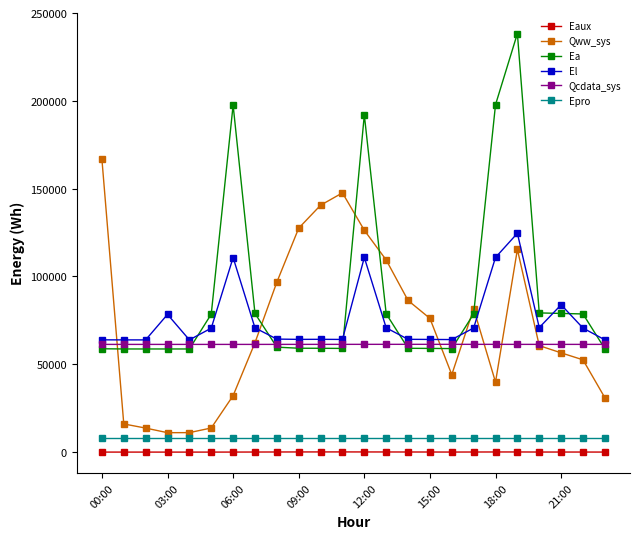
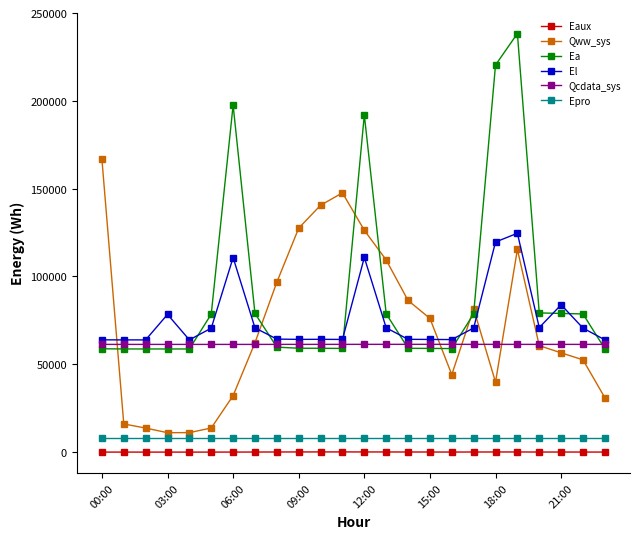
Ea, 18:00: 198000 -> 220000
El, 18:00: 111000 -> 120000
